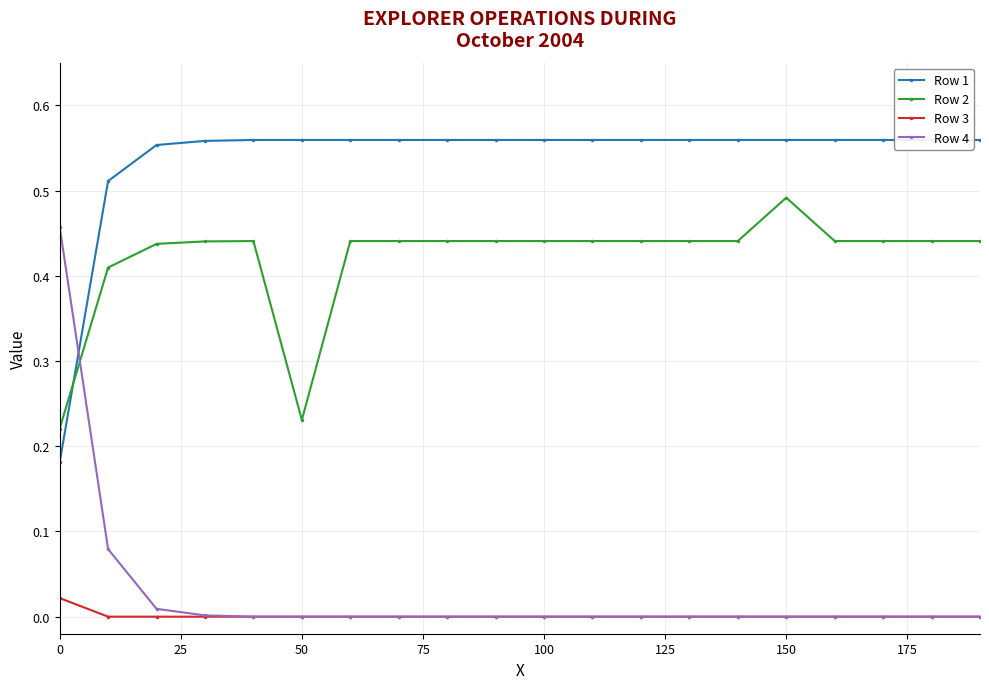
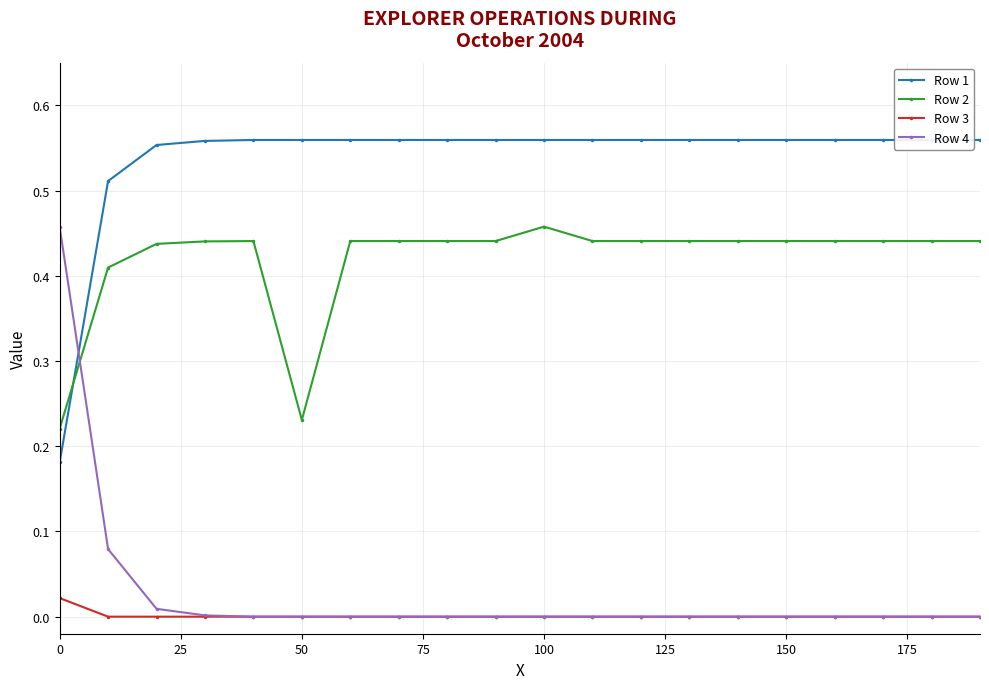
Row 2, 100: 0.44 -> 0.46
Row 2, 150: 0.49 -> 0.44
